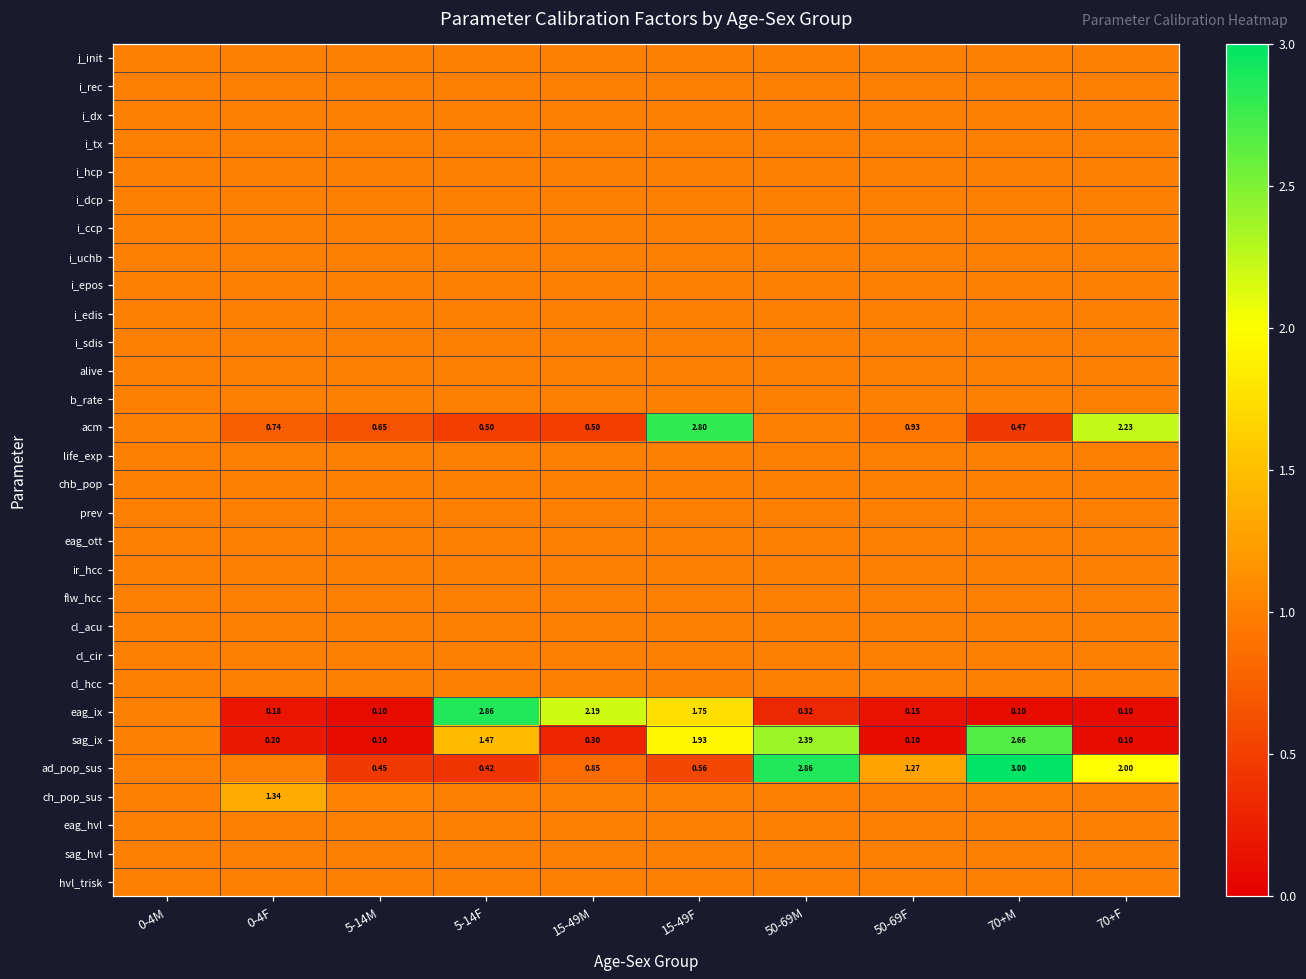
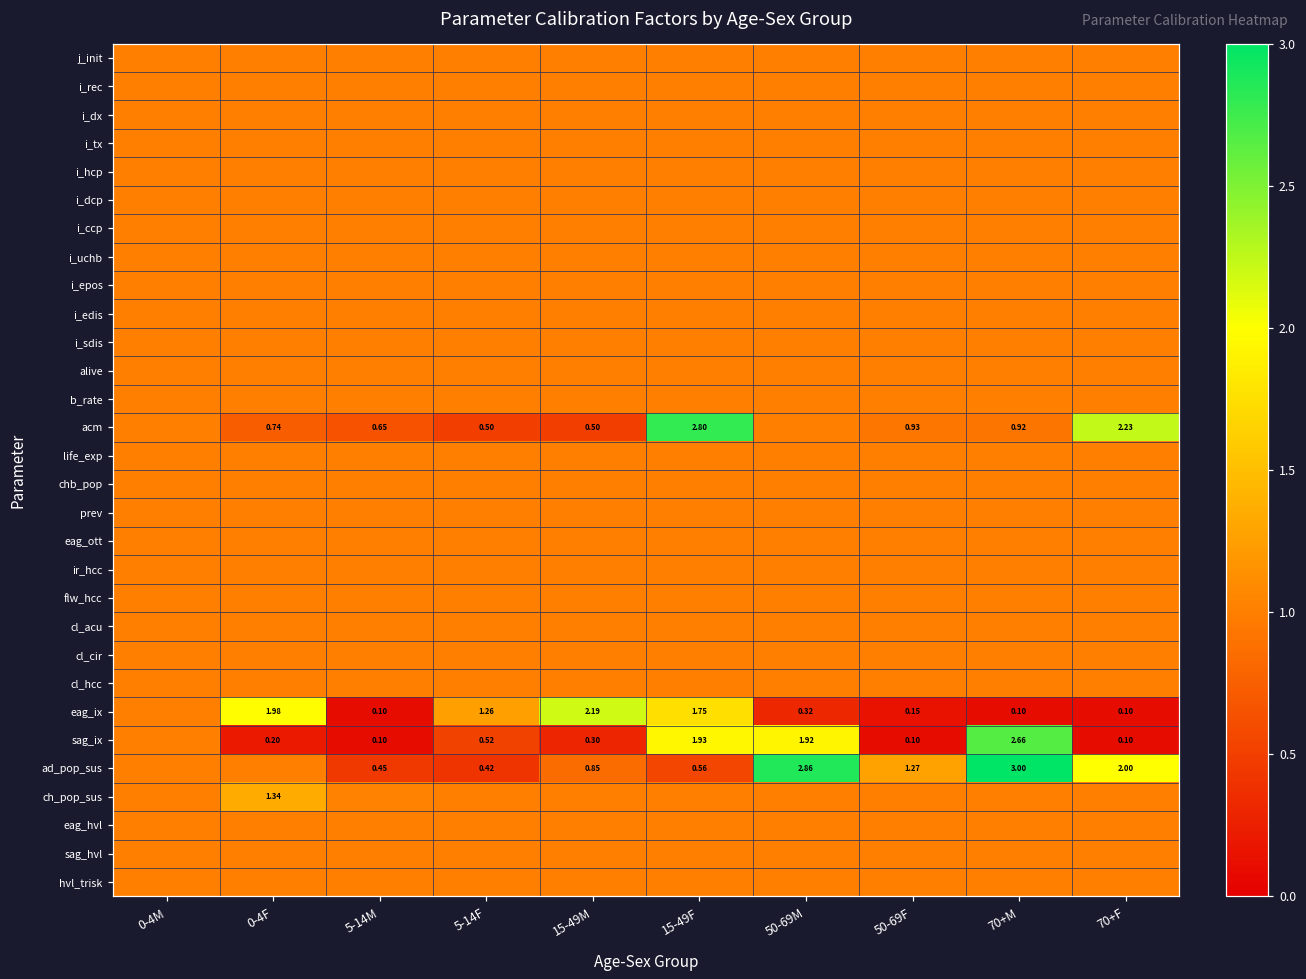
acm, 70+M: 0.47 -> 0.92
eag_ix, 0-4F: 0.18 -> 1.98
eag_ix, 5-14F: 2.86 -> 1.26
sag_ix, 5-14F: 1.47 -> 0.52
sag_ix, 50-69M: 2.39 -> 1.92
